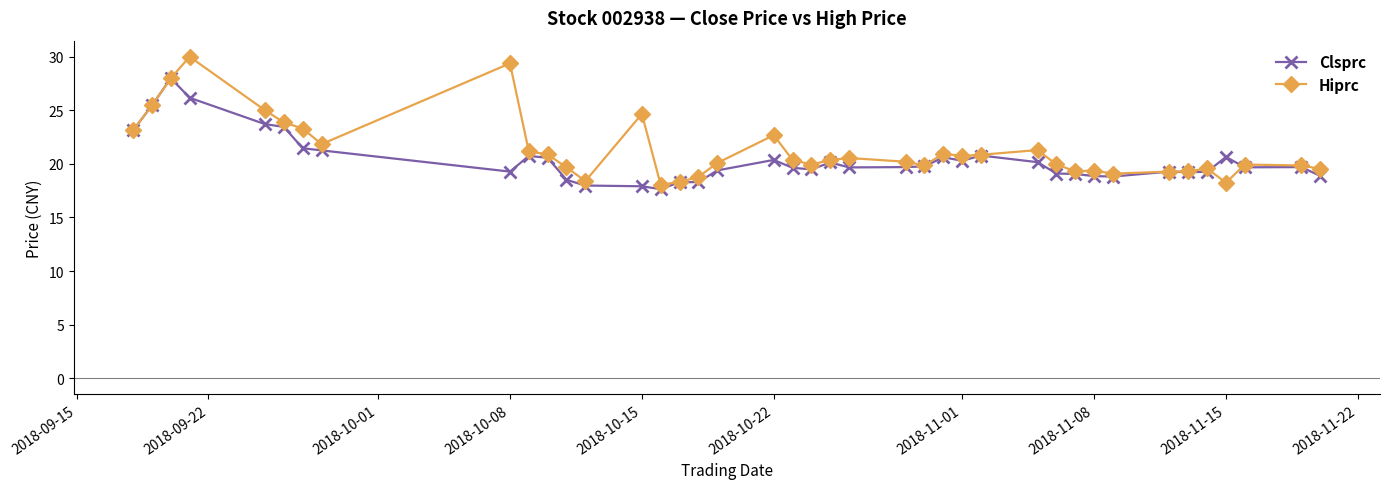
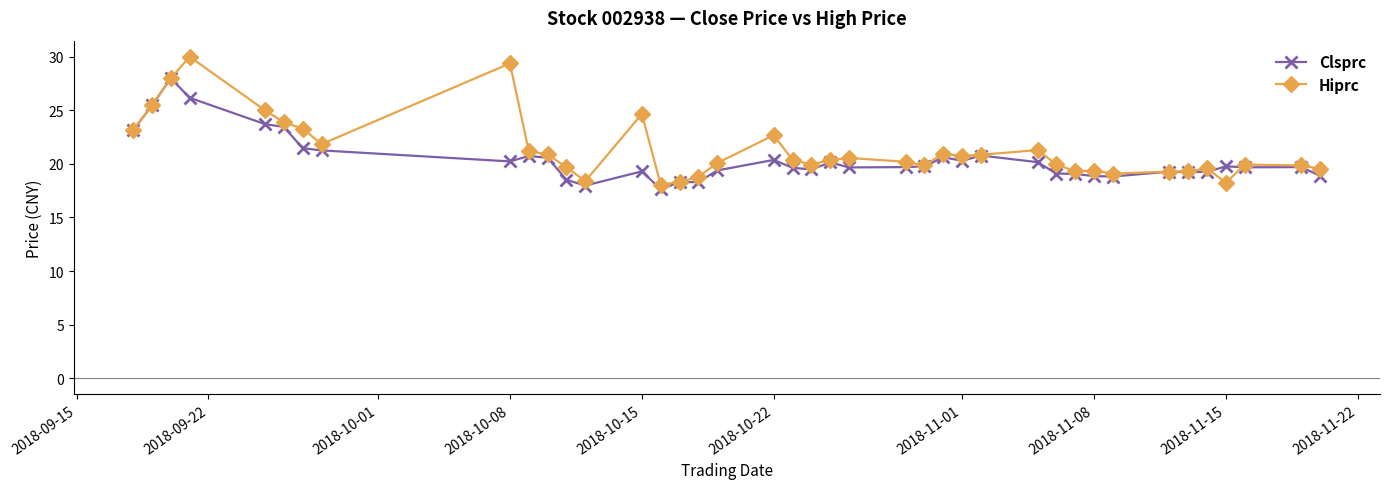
Clsprc, 2018-10-08: 19.3 -> 20.2
Clsprc, 2018-10-15: 17.9 -> 19.3
Clsprc, 2018-11-15: 20.7 -> 19.8
